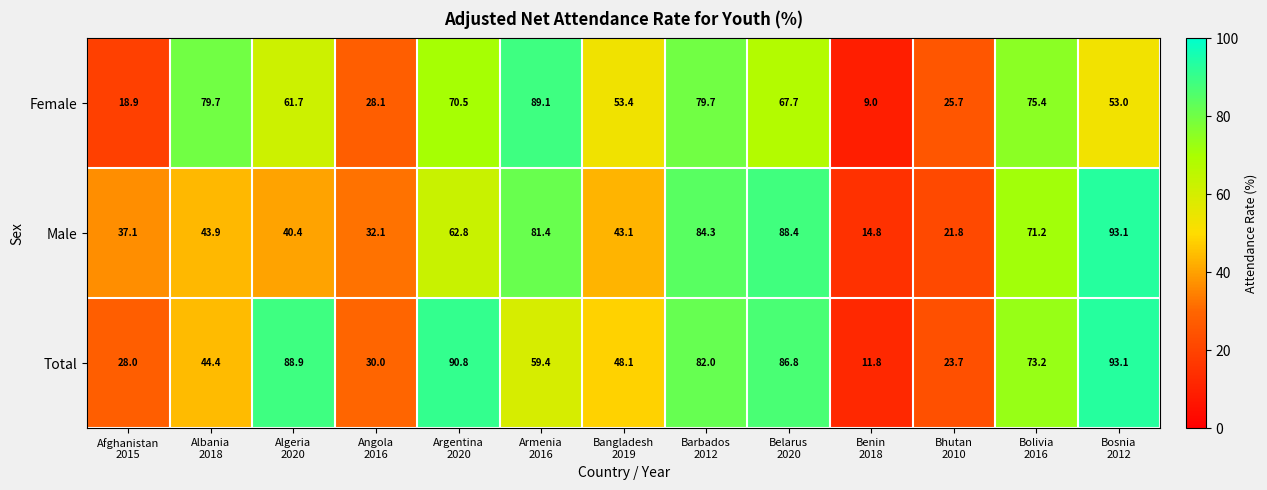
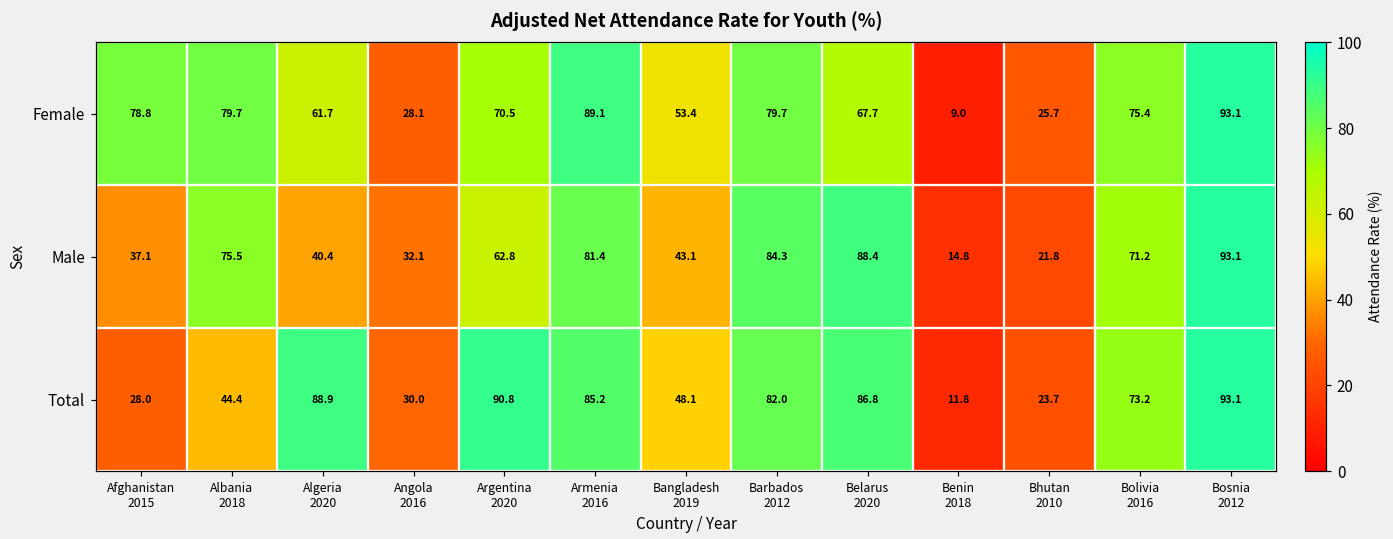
Female, Afghanistan 2015: 18.9 -> 78.8
Female, Bosnia 2012: 53.0 -> 93.1
Male, Albania 2018: 43.9 -> 75.5
Total, Armenia 2016: 59.4 -> 85.2
